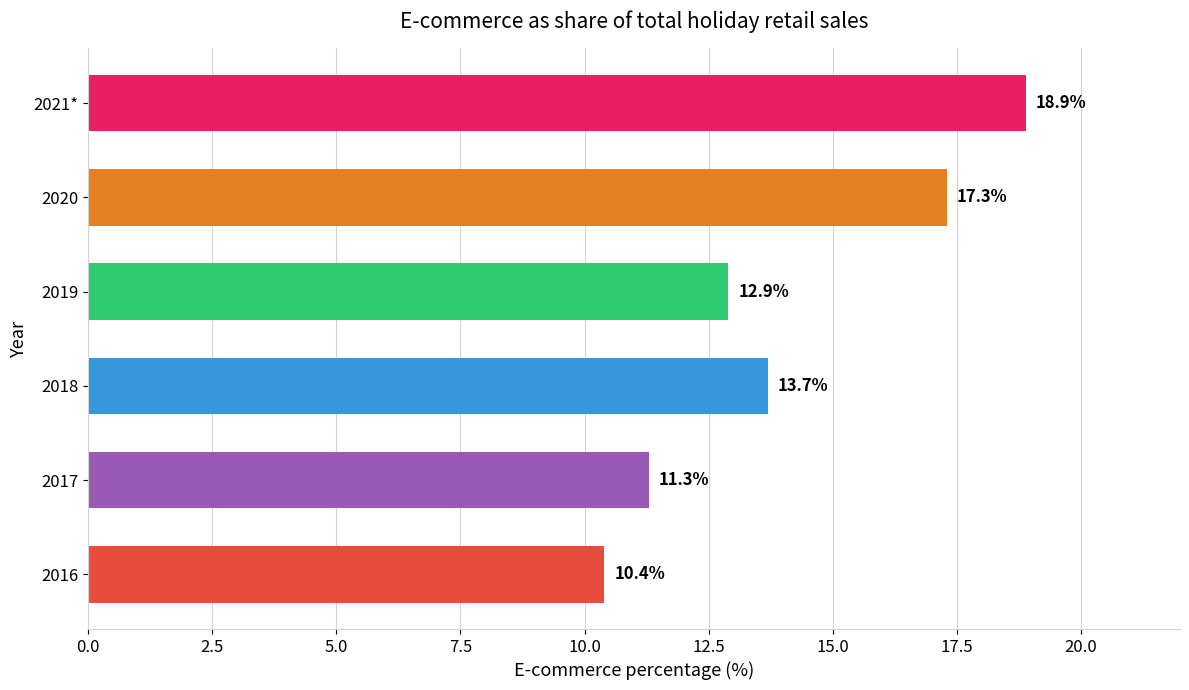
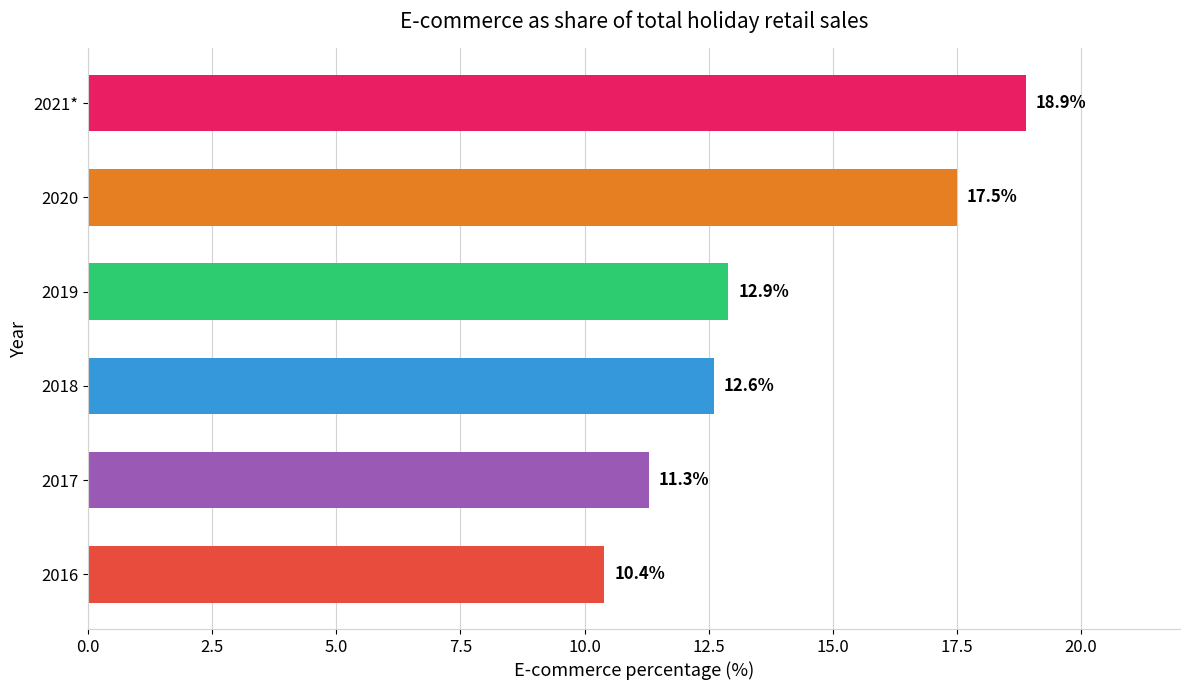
2020: 17.3% -> 17.5%
2018: 13.7% -> 12.6%
